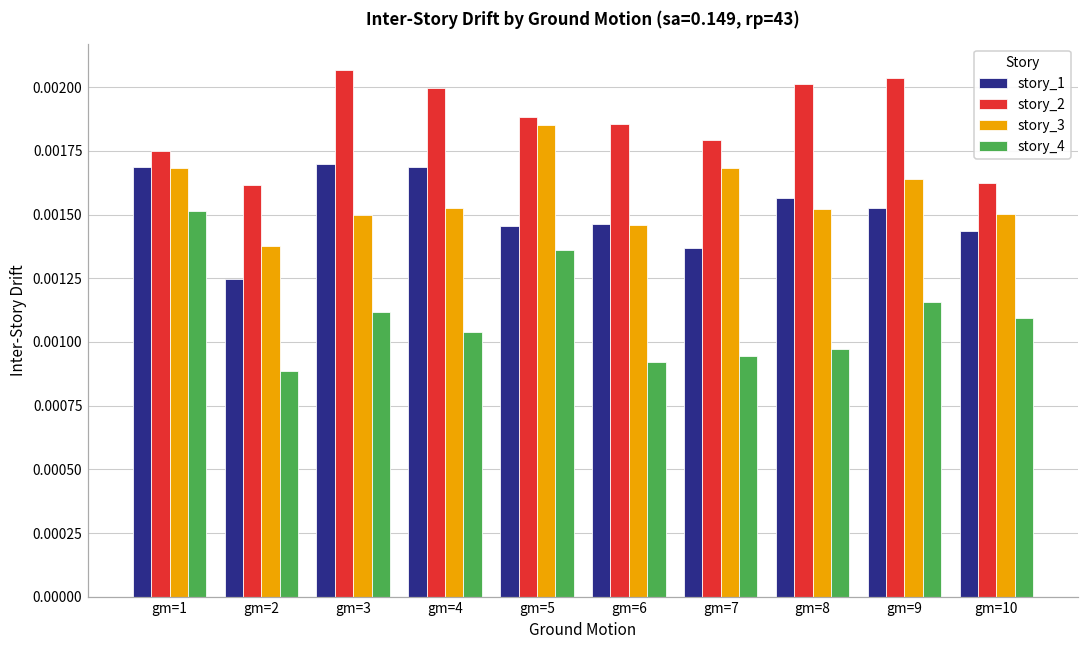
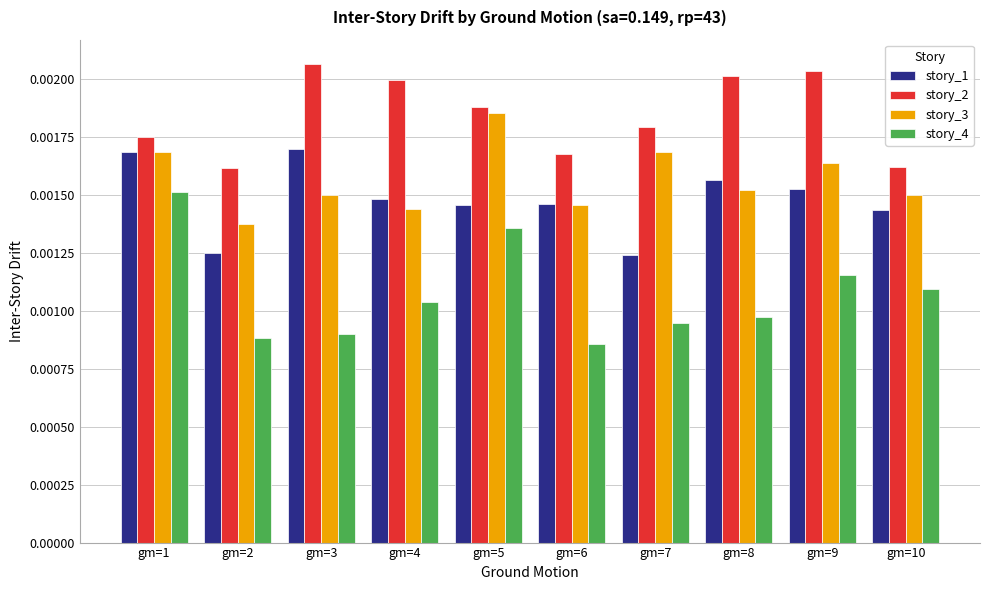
story_4, gm=3: 0.00112 -> 0.00090
story_1, gm=4: 0.00169 -> 0.00148
story_3, gm=4: 0.00153 -> 0.00144
story_2, gm=6: 0.00186 -> 0.00168
story_4, gm=6: 0.00092 -> 0.00086
story_1, gm=7: 0.00137 -> 0.00124
